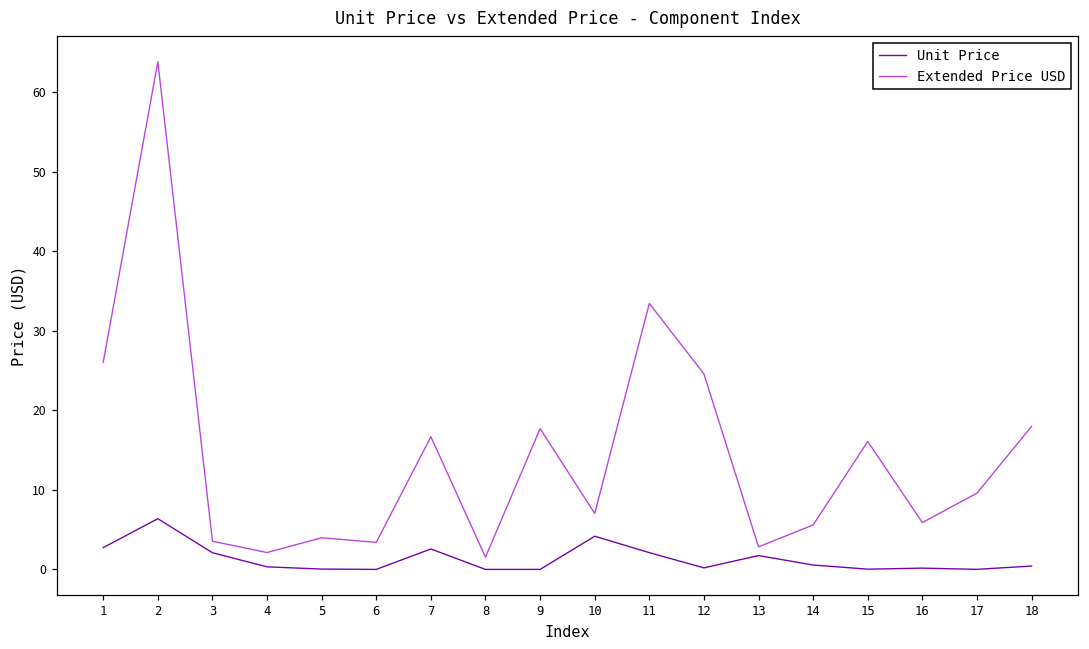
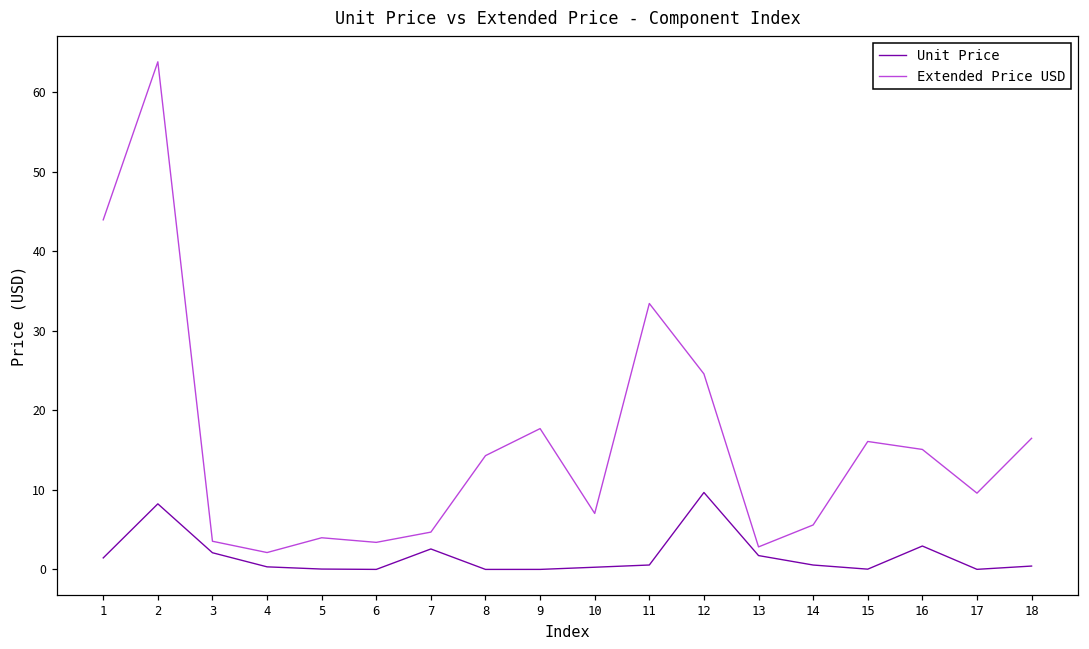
Unit Price, 1: 3 -> 1
Extended Price USD, 1: 26 -> 44
Unit Price, 2: 6 -> 8
Extended Price USD, 7: 17 -> 5
Extended Price USD, 8: 2 -> 14
Unit Price, 10: 4 -> 0
Unit Price, 11: 2 -> 1
Unit Price, 12: 0 -> 10
Unit Price, 16: 0 -> 3
Extended Price USD, 16: 6 -> 15
Extended Price USD, 18: 18 -> 17
